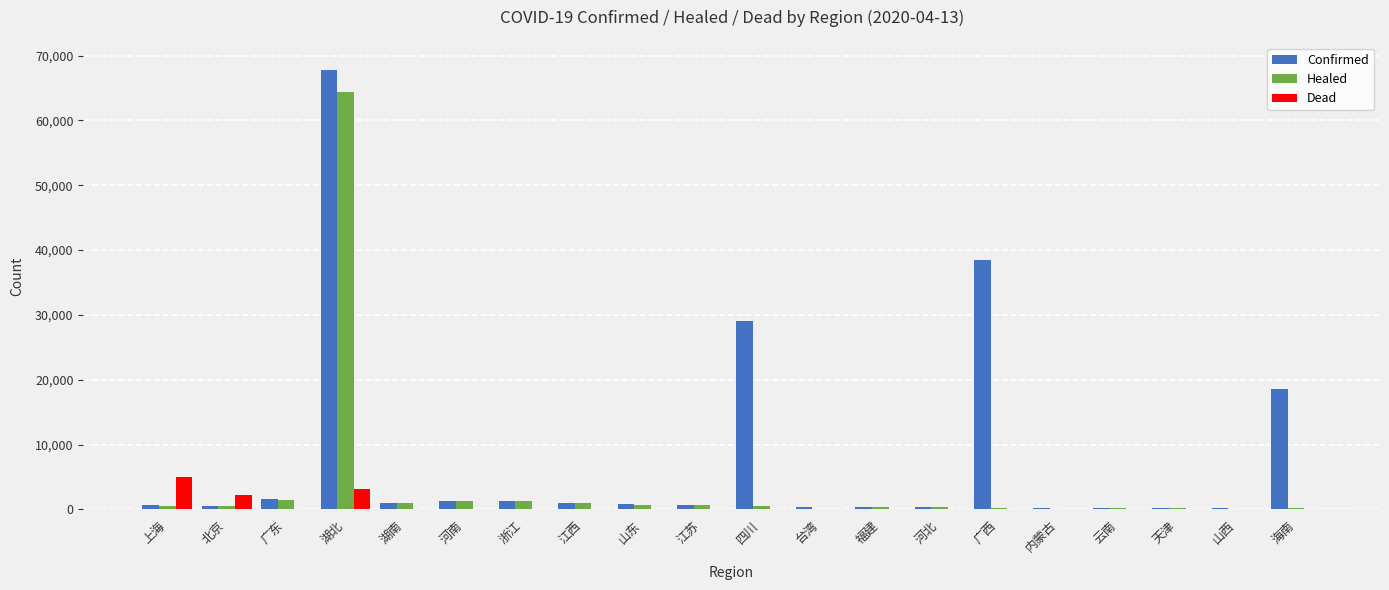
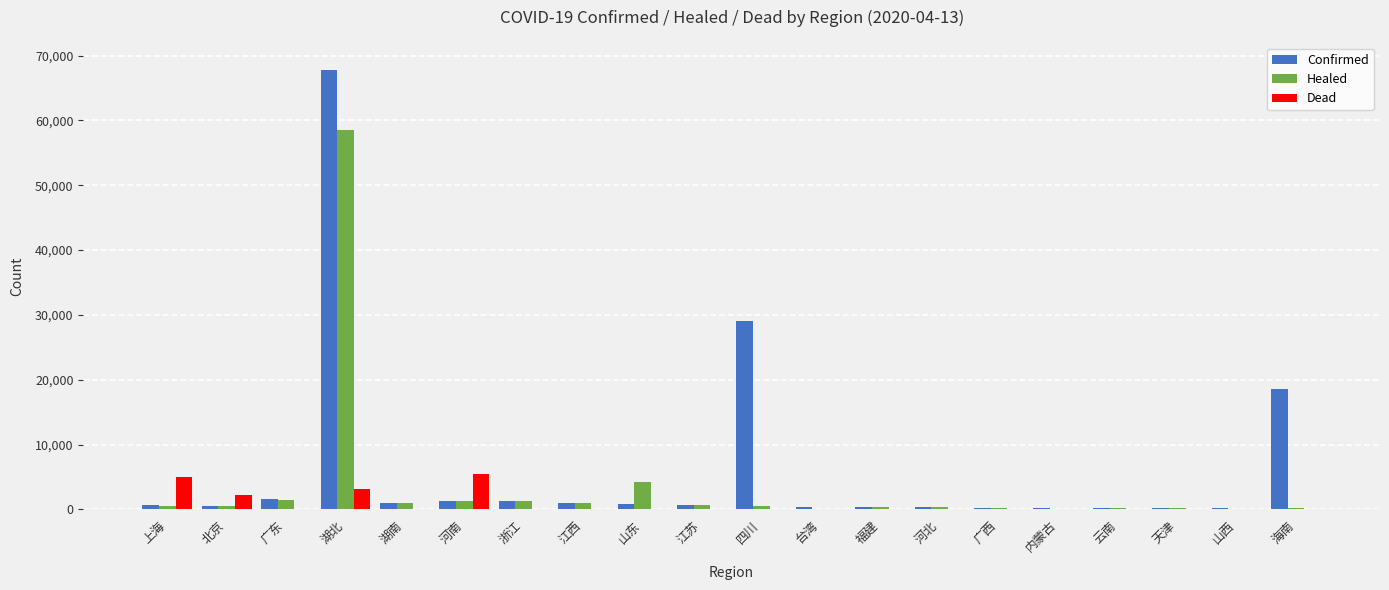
Healed, 湖北: 64,000 -> 59,000
Dead, 河南: 0 -> 6,000
Healed, 山东: 1,000 -> 4,000
Confirmed, 广西: 38,000 -> 0
